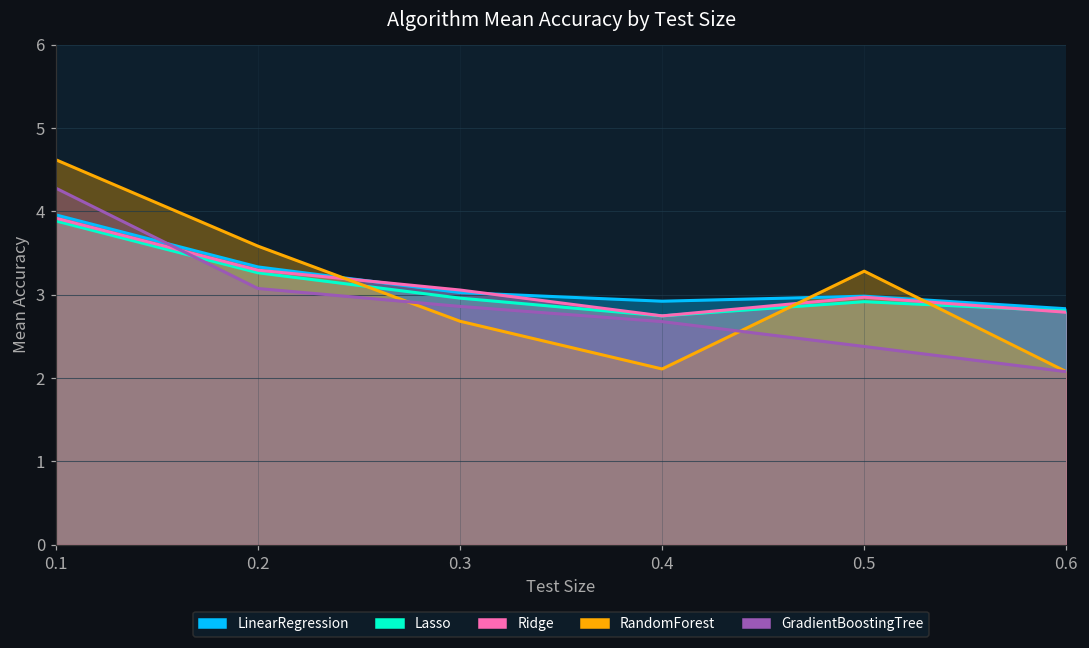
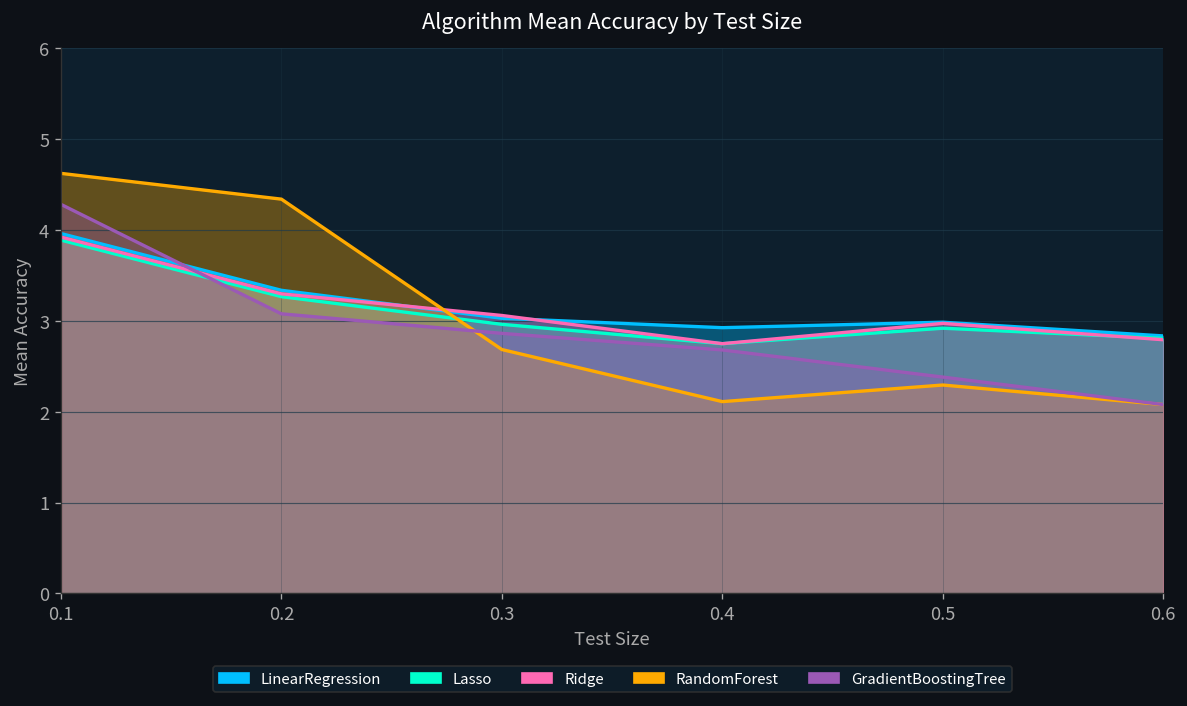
RandomForest, 0.2: 3.6 -> 4.3
RandomForest, 0.5: 3.3 -> 2.3
